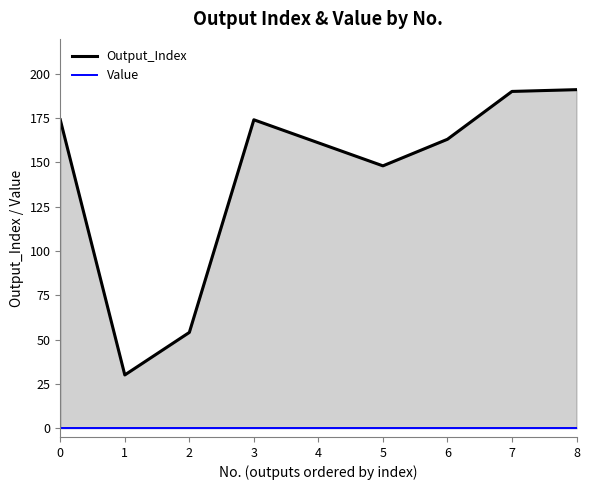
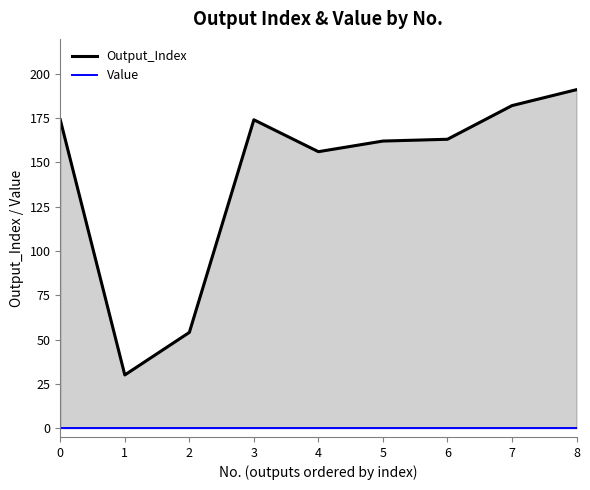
Output_Index, 4: 161 -> 156
Output_Index, 5: 148 -> 162
Output_Index, 7: 190 -> 182
